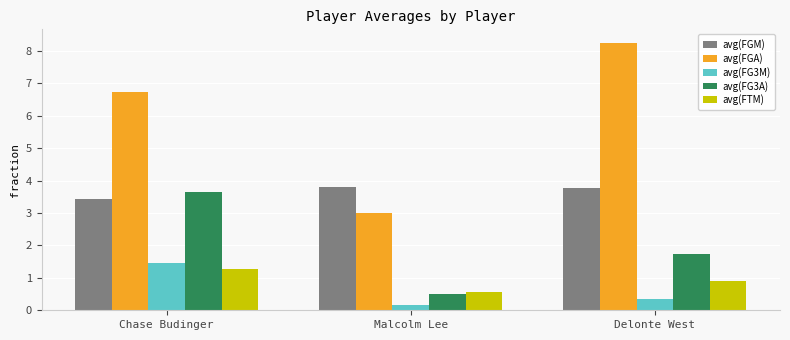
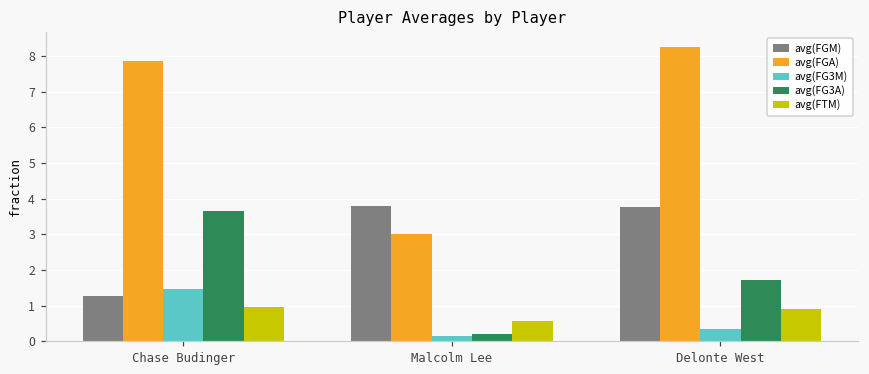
avg(FGM), Chase Budinger: 3.4 -> 1.3
avg(FGA), Chase Budinger: 6.7 -> 7.8
avg(FTM), Chase Budinger: 1.3 -> 0.9
avg(FG3A), Malcolm Lee: 0.5 -> 0.2
